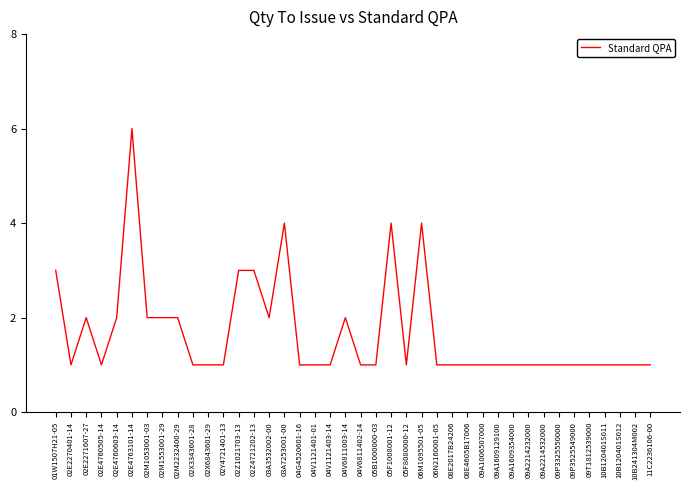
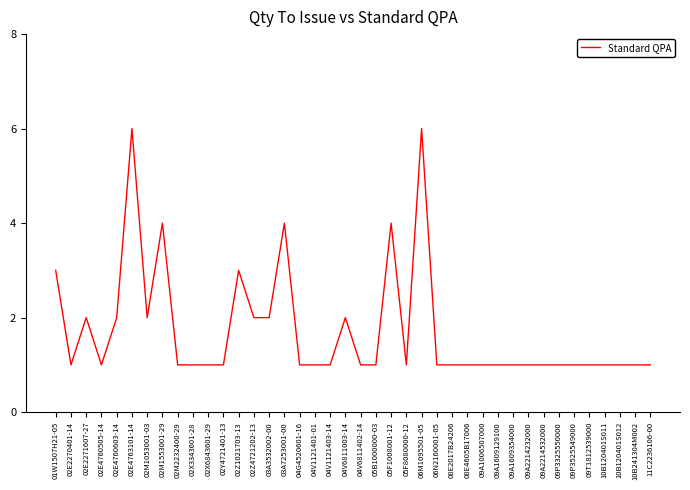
02M1553001-29: 2 -> 4
02M2232400-29: 2 -> 1
02Z4721202-13: 3 -> 2
06M1095501-05: 4 -> 6
